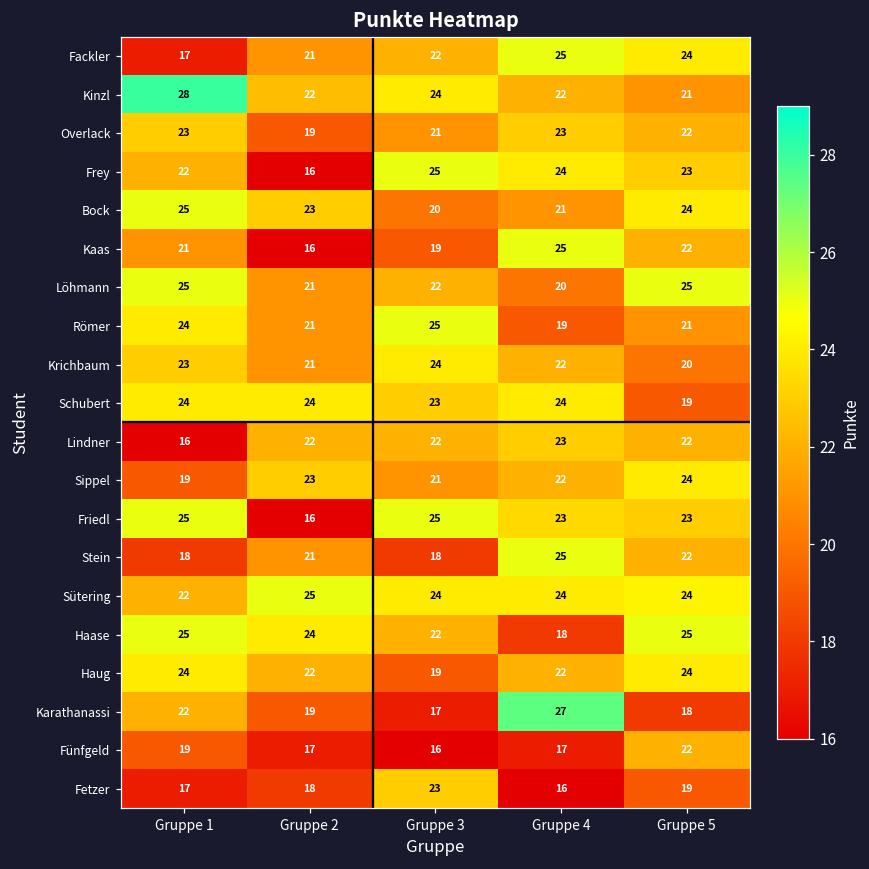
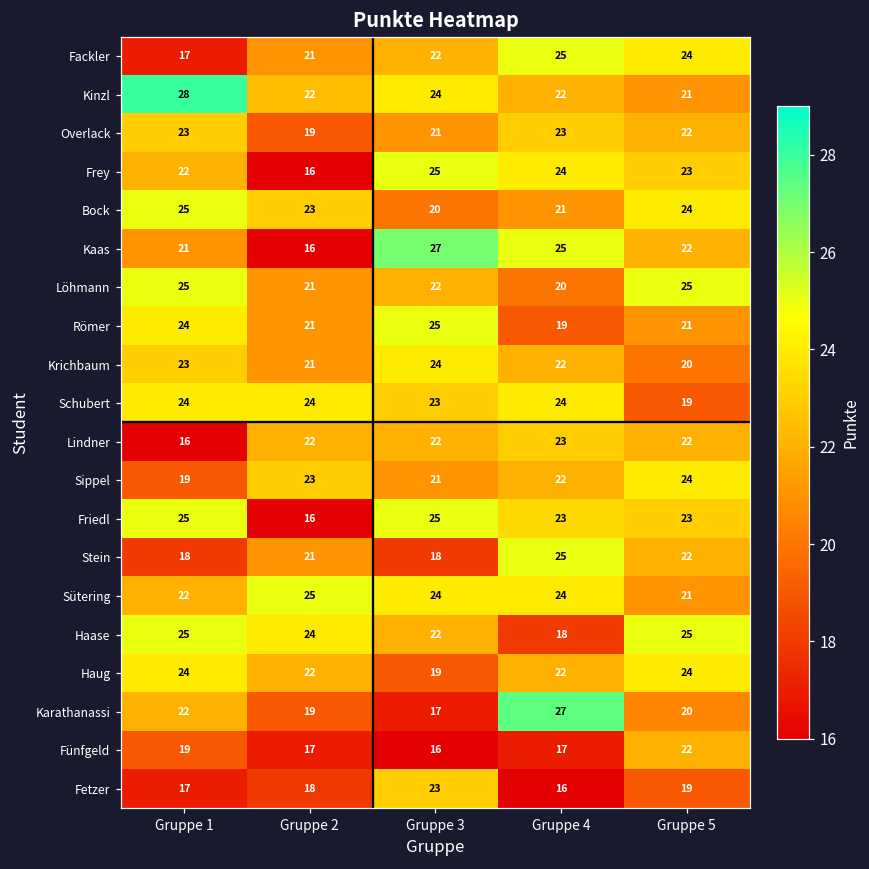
Kaas, Gruppe 3: 19 -> 27
Sütering, Gruppe 5: 24 -> 21
Karathanassi, Gruppe 5: 18 -> 20
